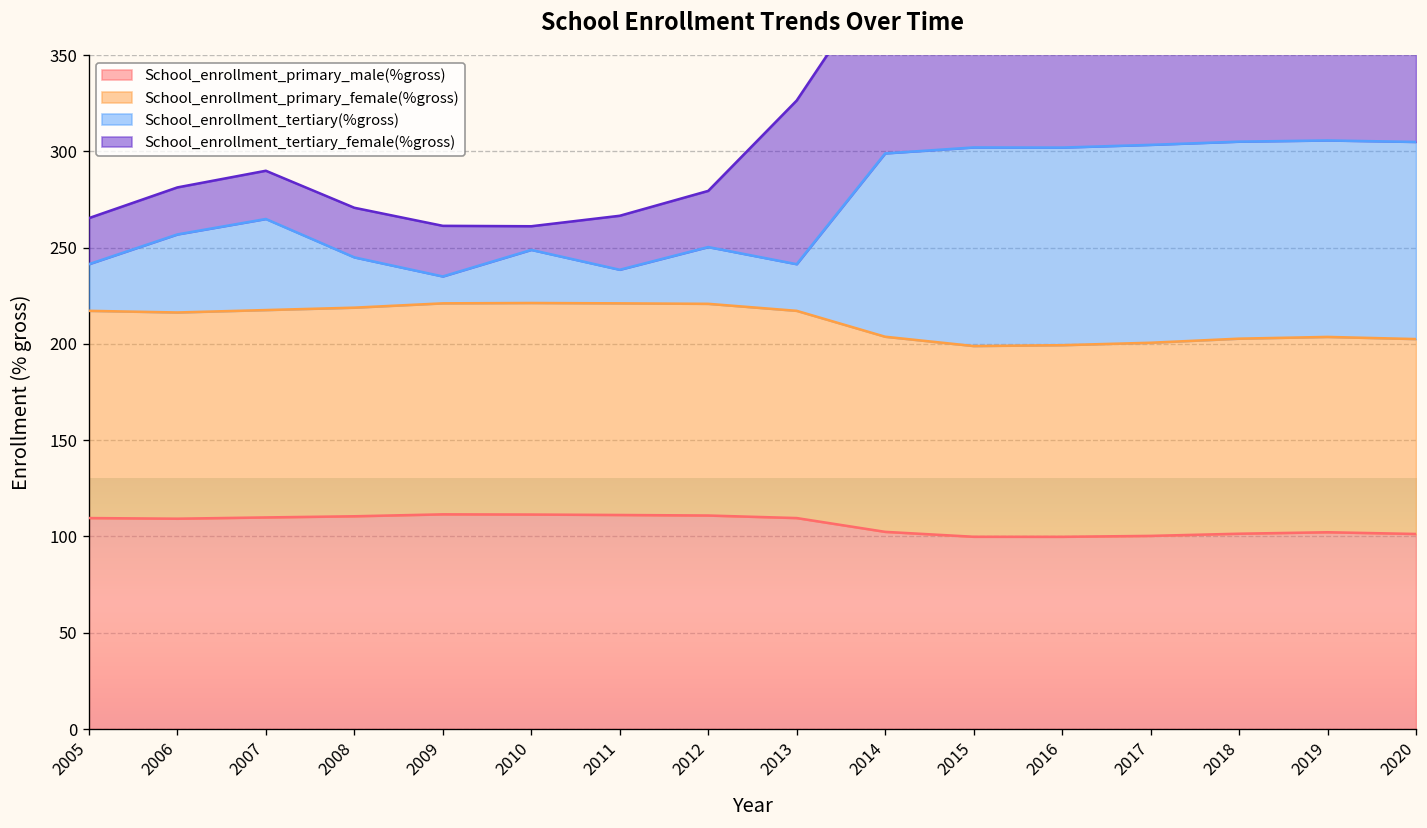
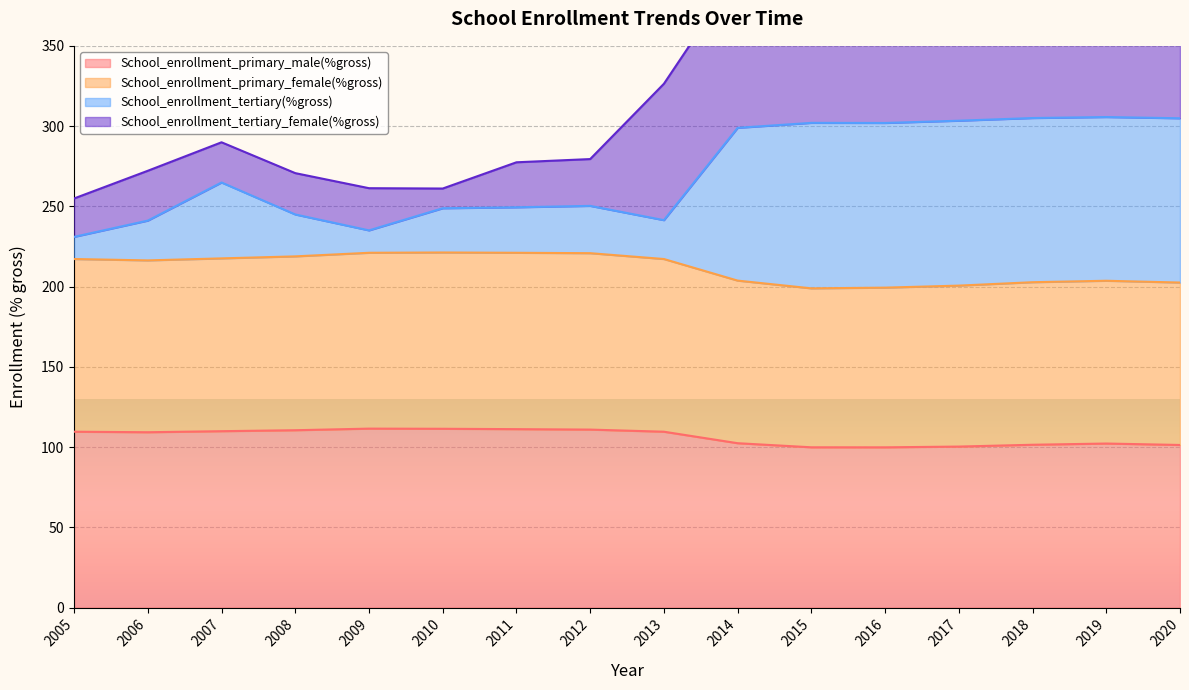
School_enrollment_tertiary(%gross), 2005: 24 -> 14
School_enrollment_tertiary(%gross), 2006: 41 -> 25
School_enrollment_tertiary_female(%gross), 2006: 24 -> 31
School_enrollment_tertiary(%gross), 2011: 17 -> 28
